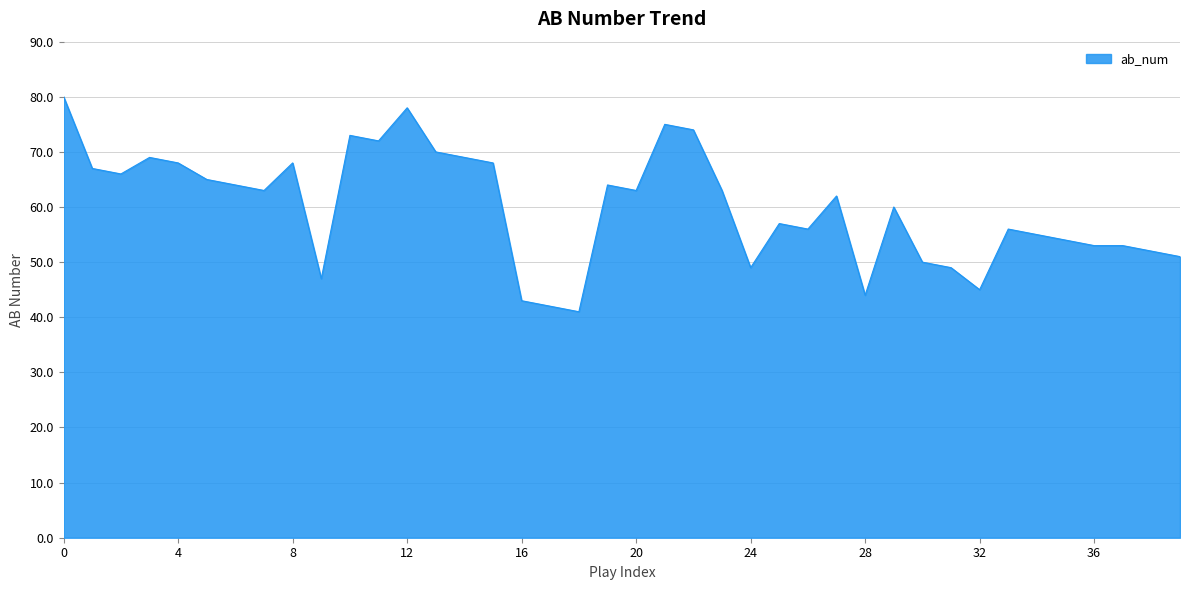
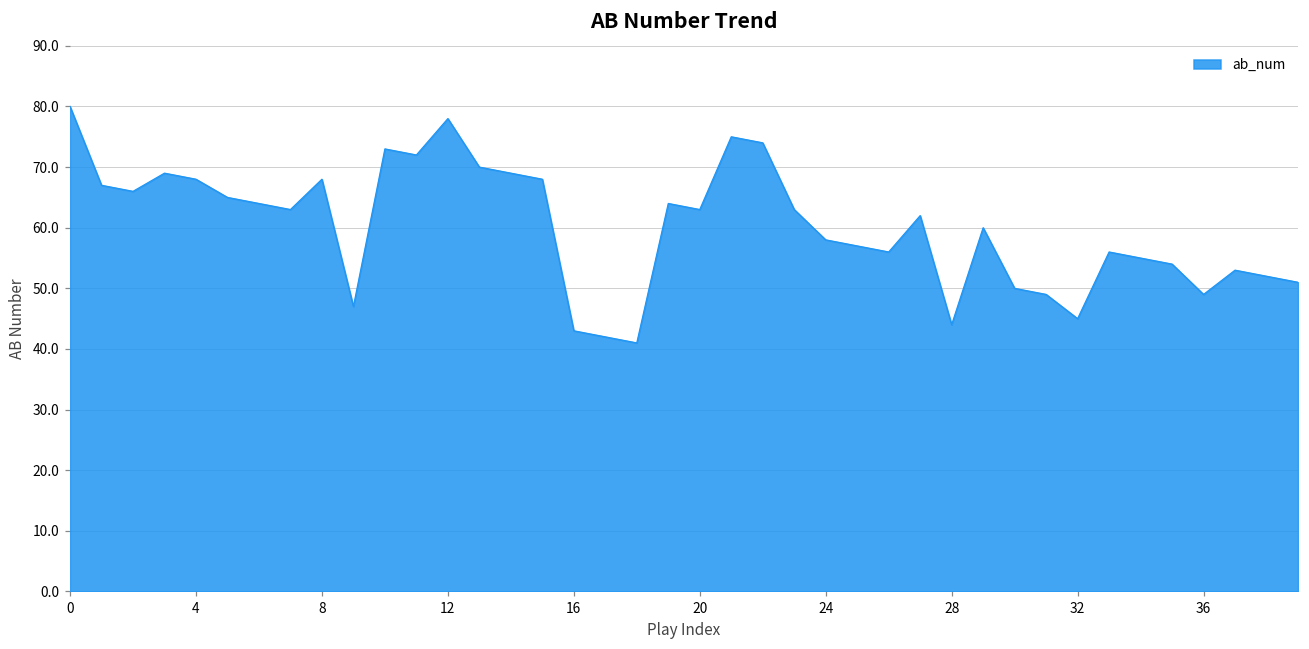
24: 49 -> 58
36: 53 -> 49
